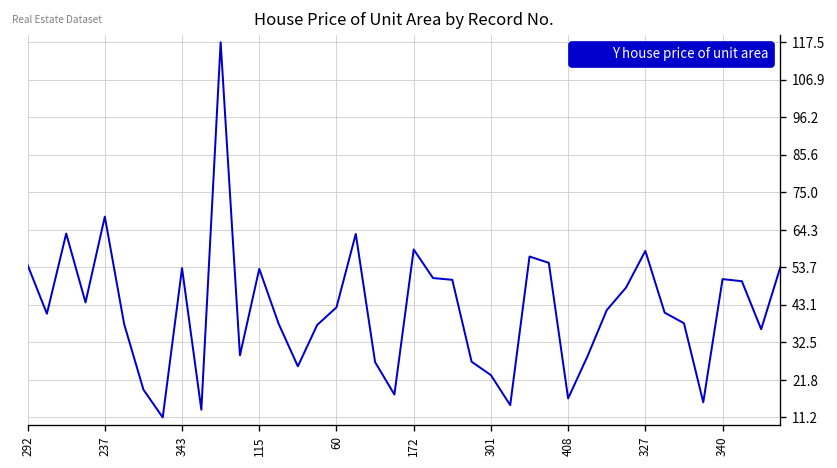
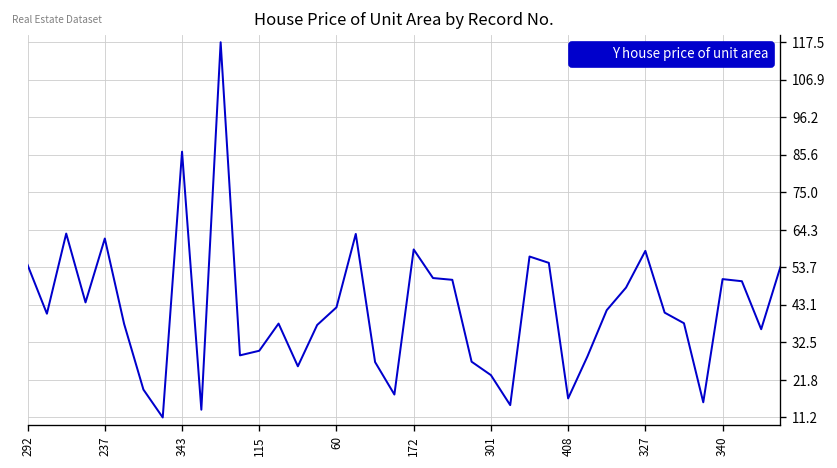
237: 68 -> 62
343: 54 -> 87
115: 53 -> 30
